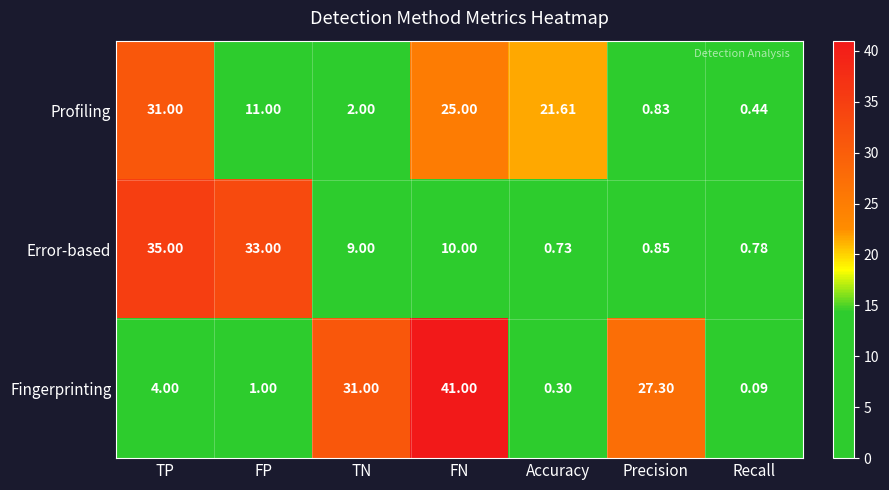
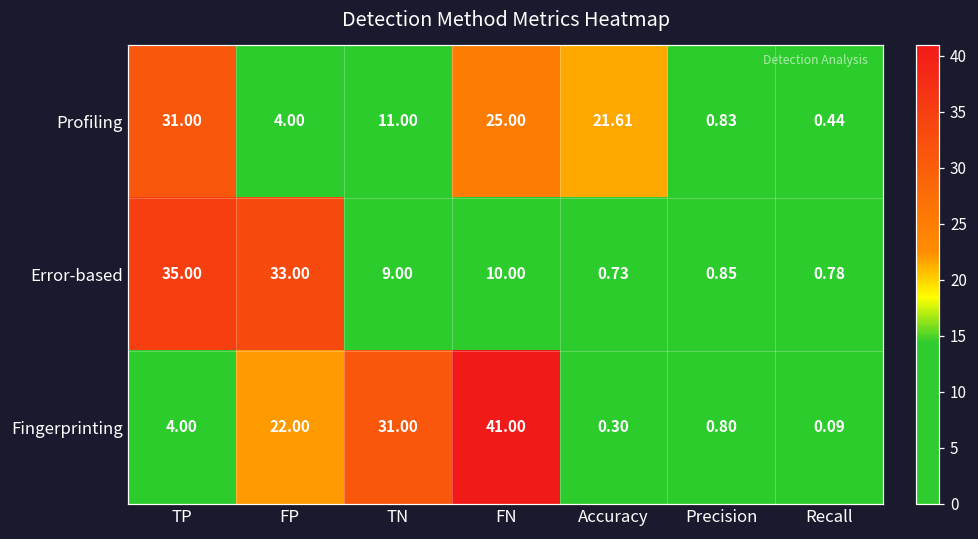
Profiling, FP: 11.00 -> 4.00
Profiling, TN: 2.00 -> 11.00
Fingerprinting, FP: 1.00 -> 22.00
Fingerprinting, Precision: 27.30 -> 0.80
